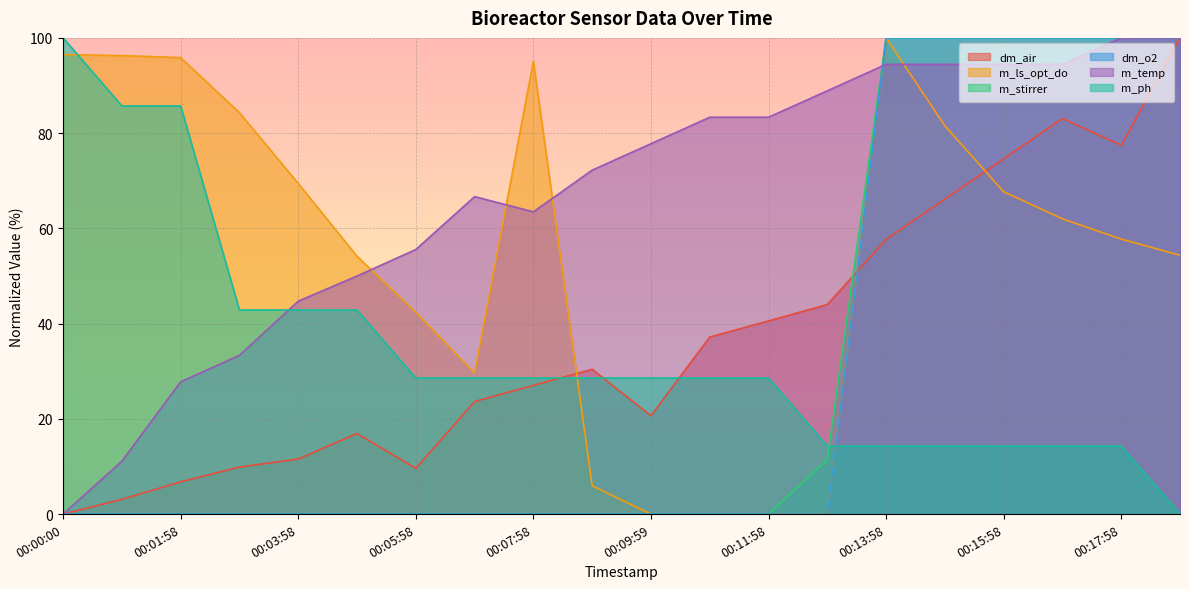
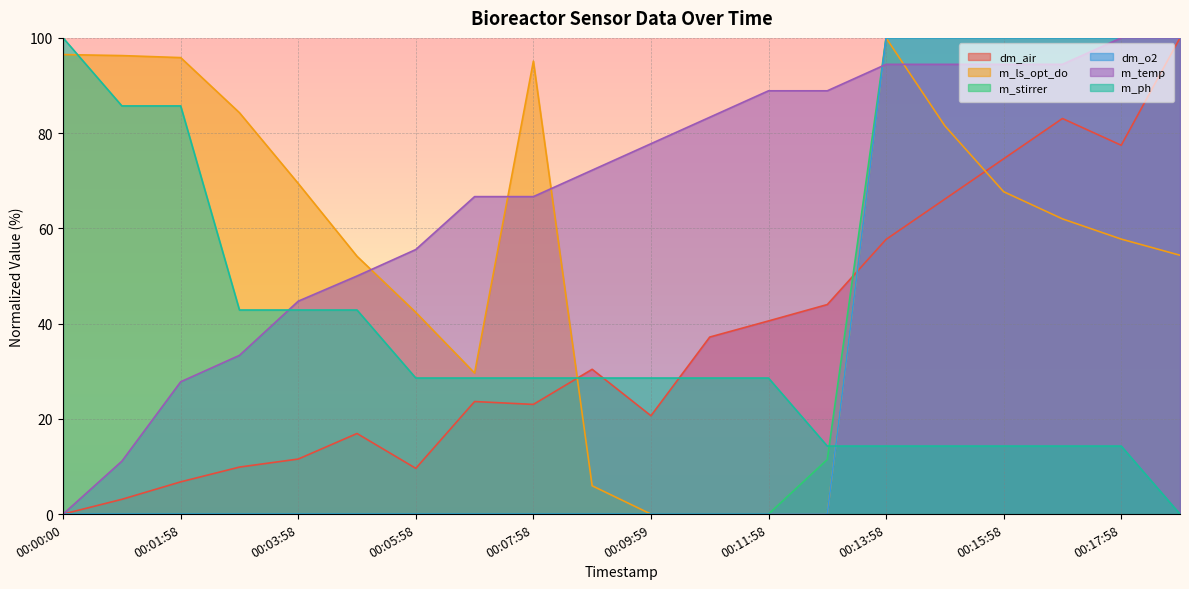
dm_air, 00:07:58: 27 -> 23
m_temp, 00:07:58: 63 -> 67
m_temp, 00:11:58: 83 -> 89
